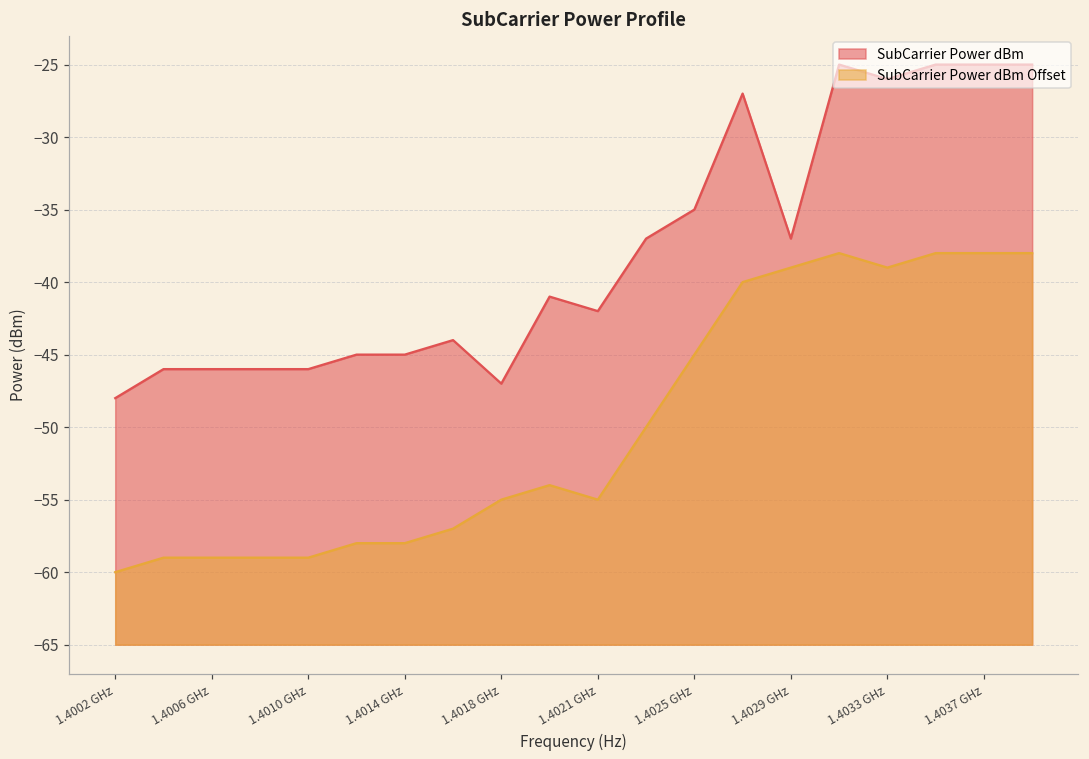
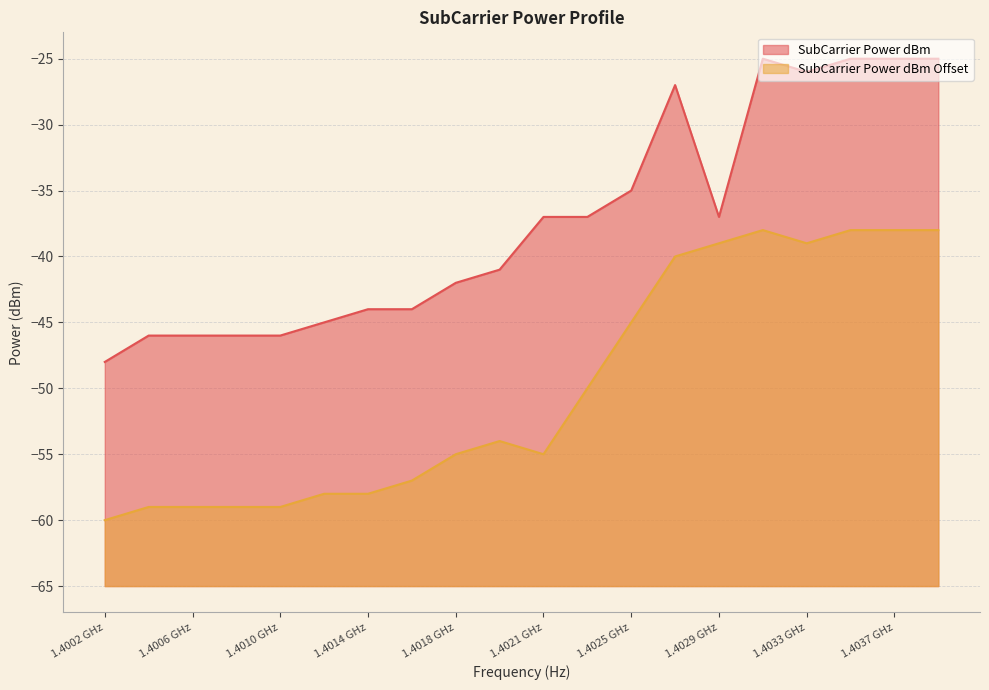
SubCarrier Power dBm, 1.4014 GHz: -45 -> -44
SubCarrier Power dBm, 1.4018 GHz: -47 -> -42
SubCarrier Power dBm, 1.4021 GHz: -42 -> -37
